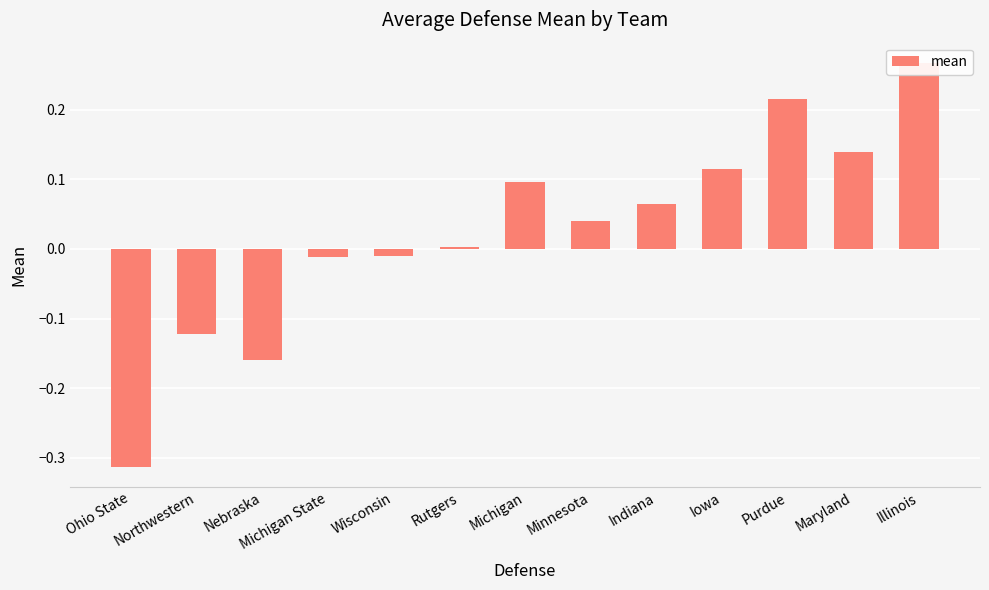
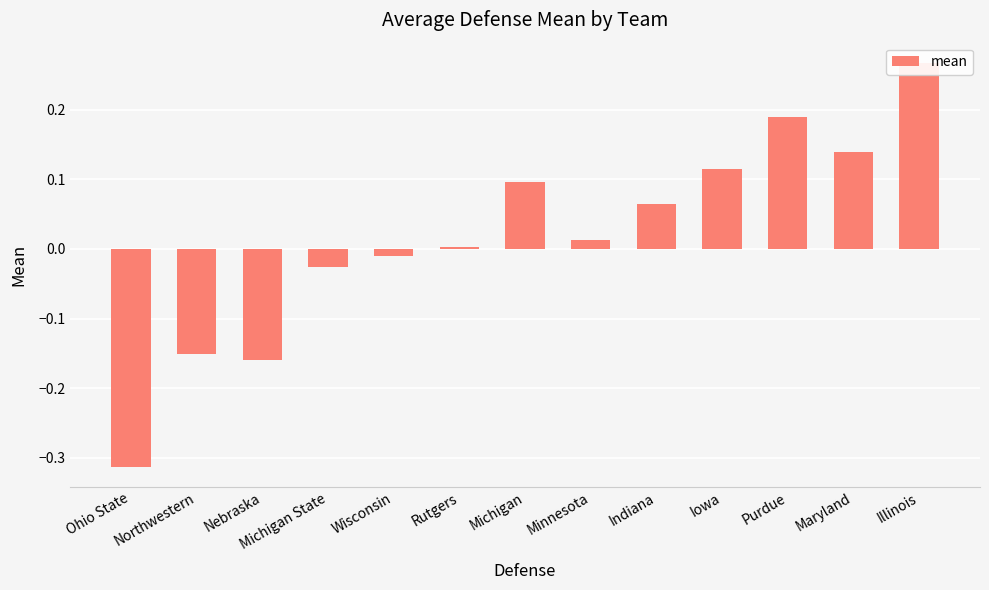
Northwestern: -0.12 -> -0.15
Michigan State: -0.01 -> -0.03
Minnesota: 0.04 -> 0.01
Purdue: 0.22 -> 0.19
